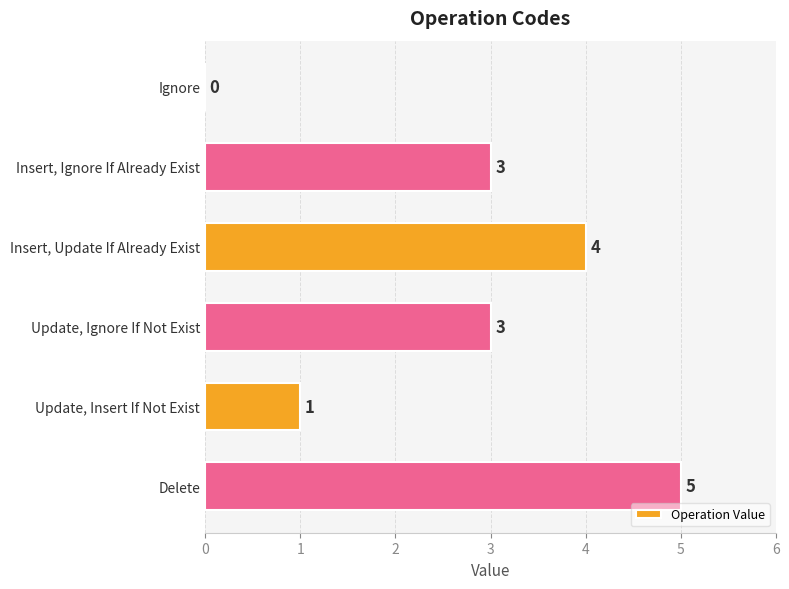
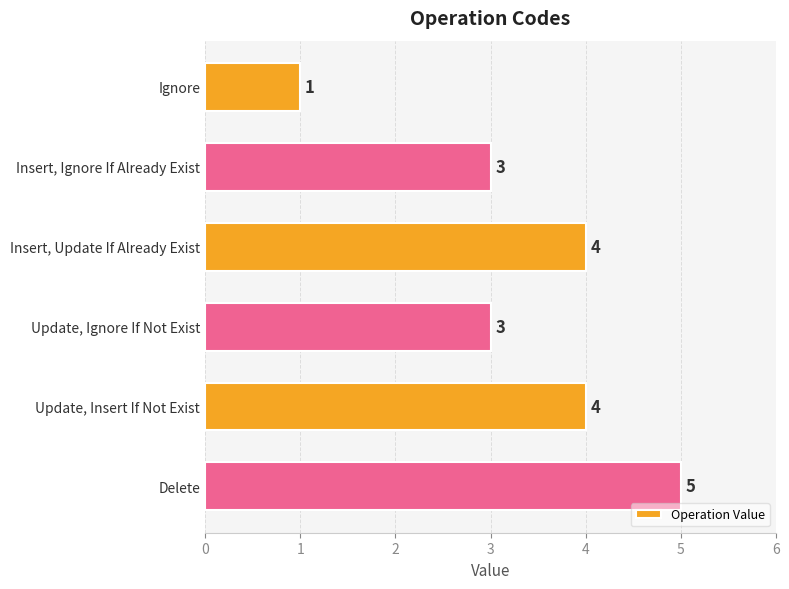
Ignore: 0 -> 1
Update, Insert If Not Exist: 1 -> 4
